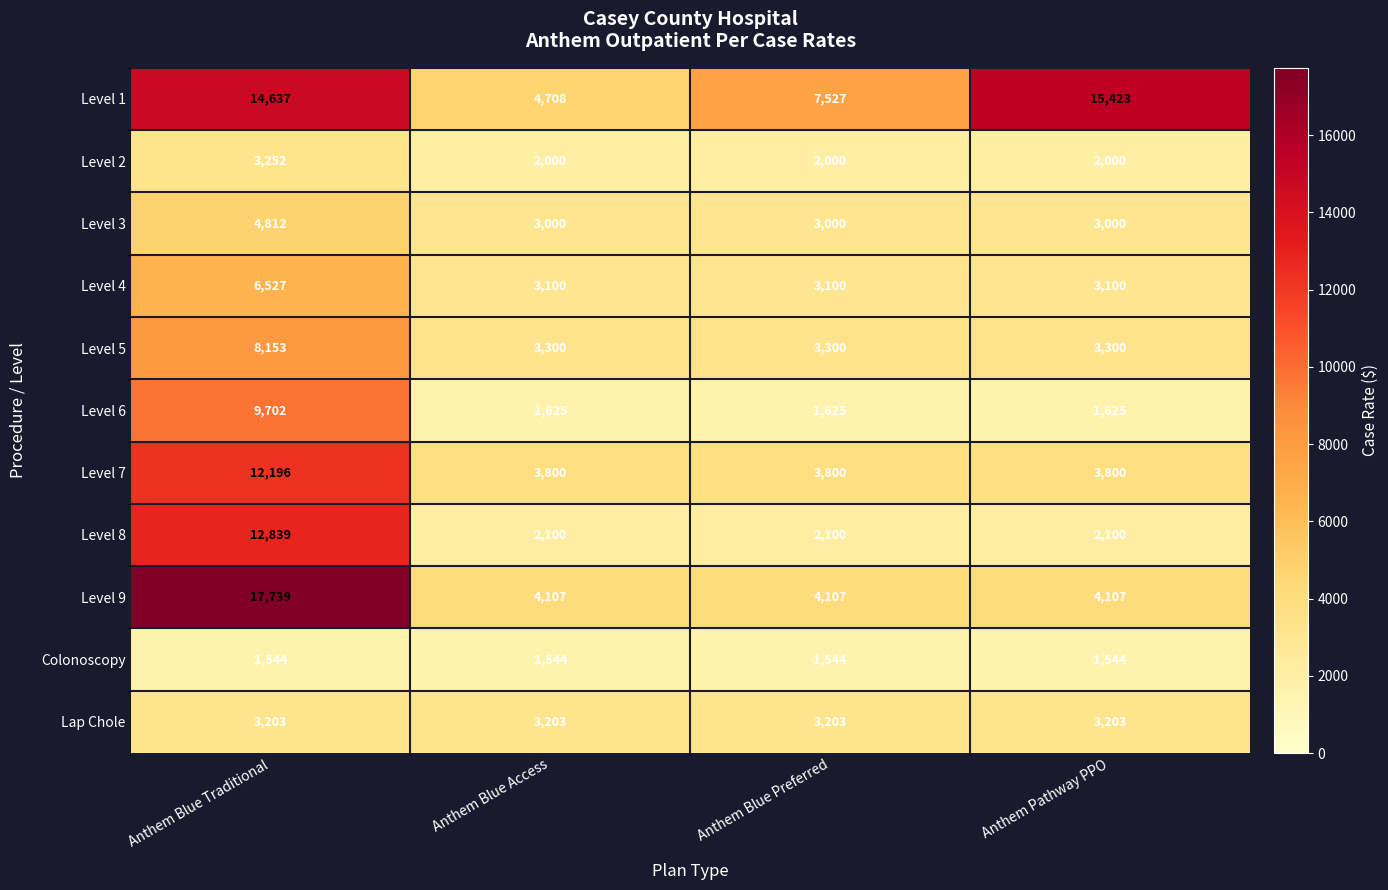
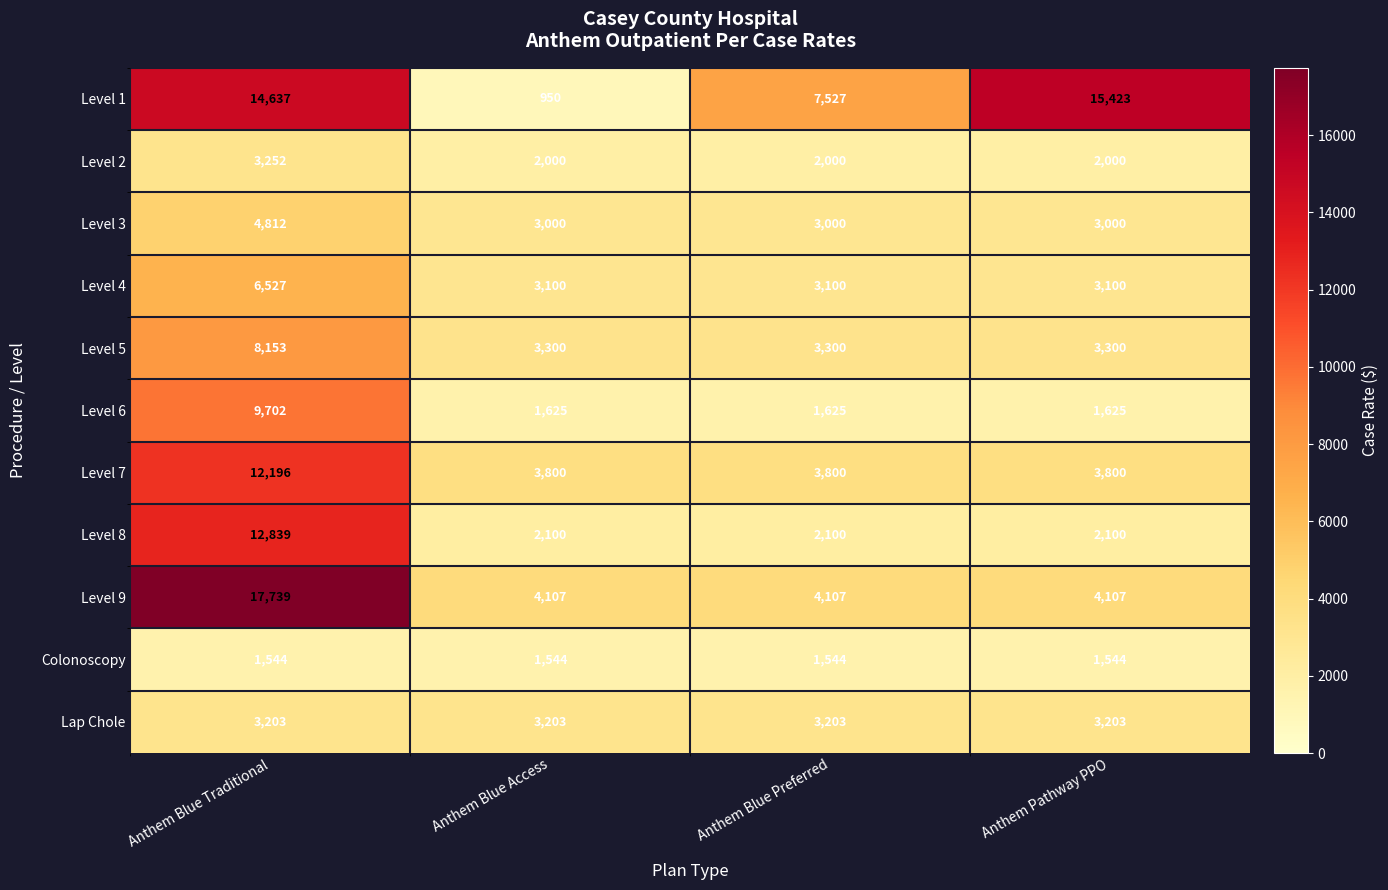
Level 1, Anthem Blue Access: 4,708 -> 950
